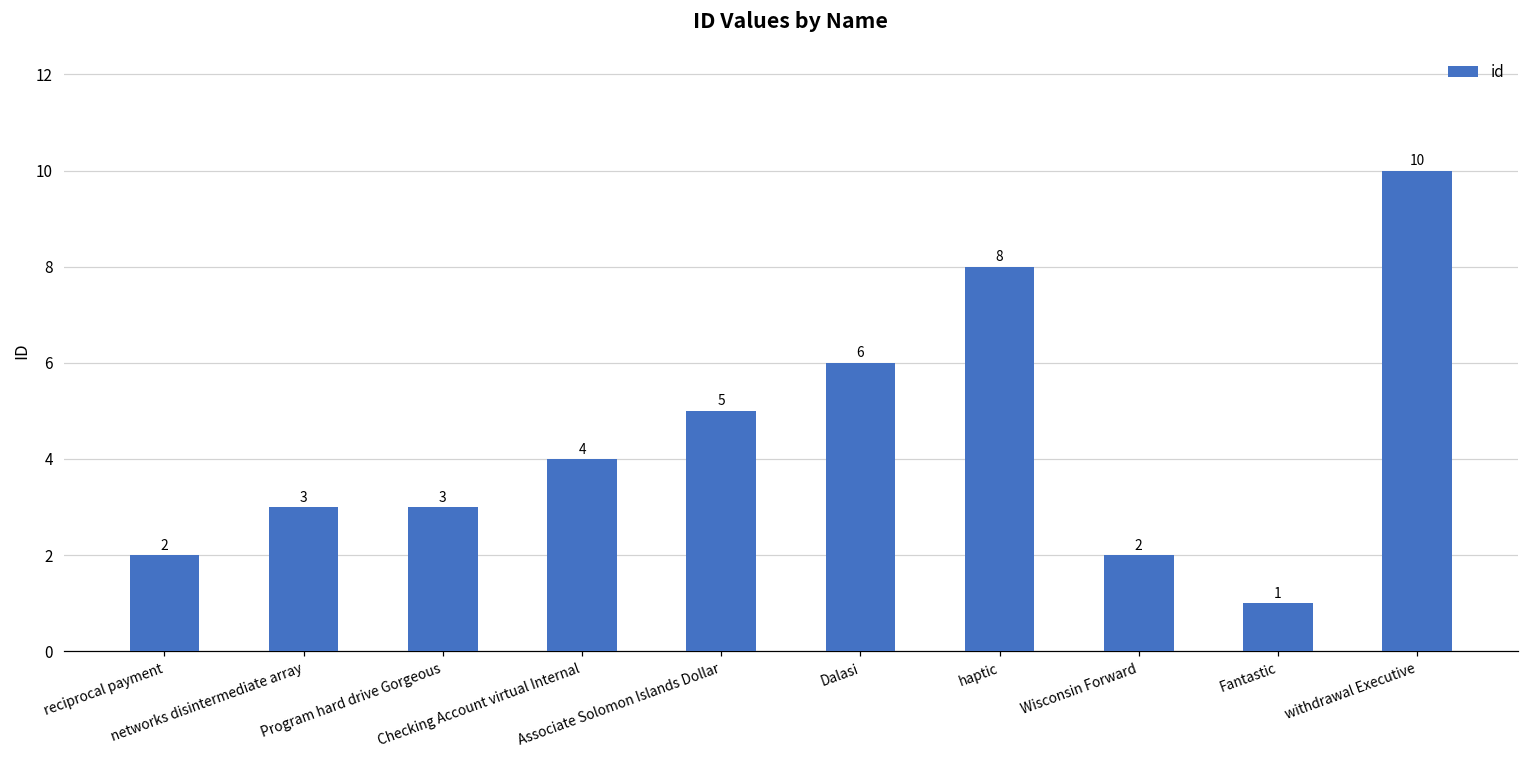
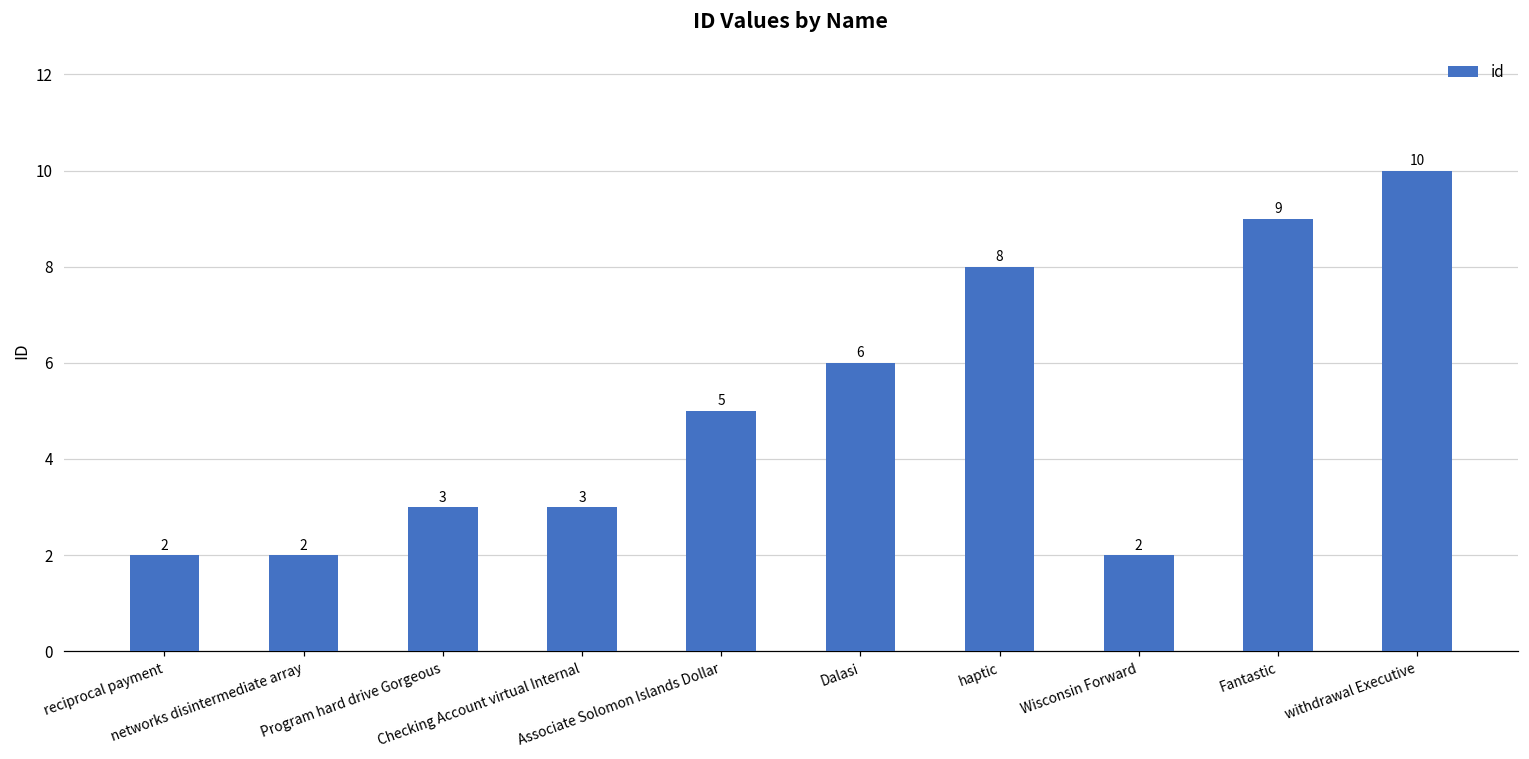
networks disintermediate array: 3 -> 2
Checking Account virtual Internal: 4 -> 3
Fantastic: 1 -> 9
